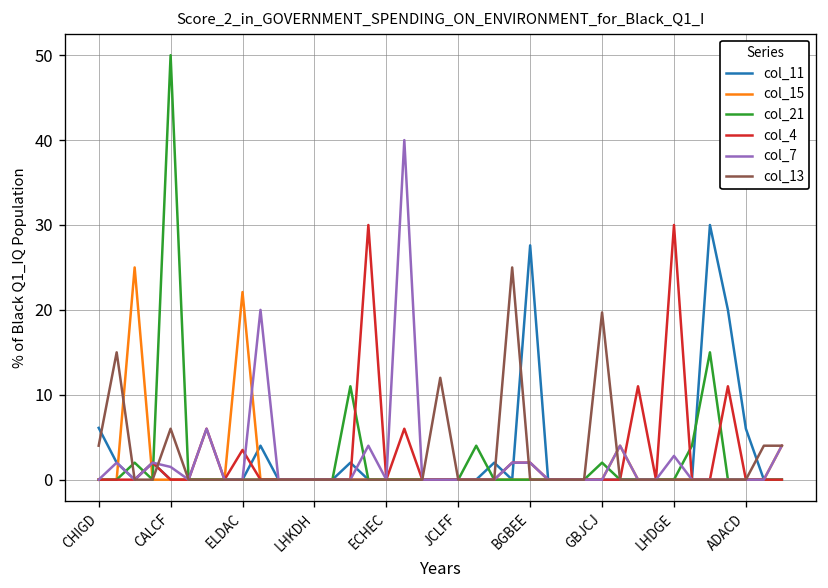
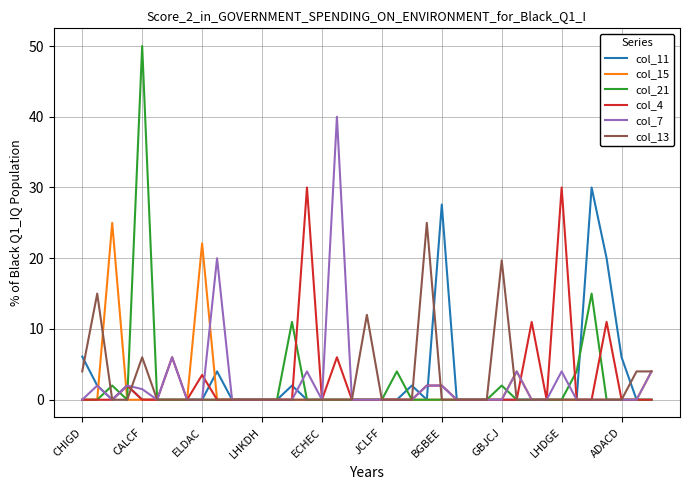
col_7, LHDGE: 3 -> 4
